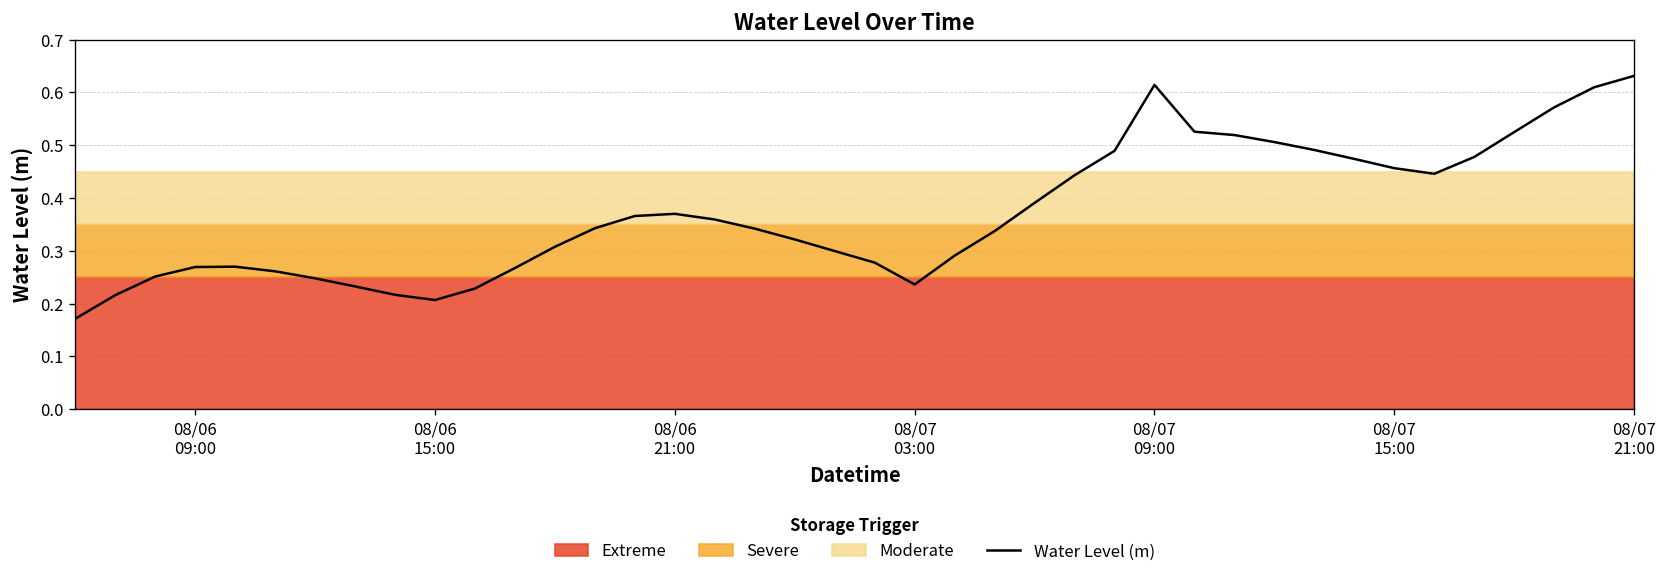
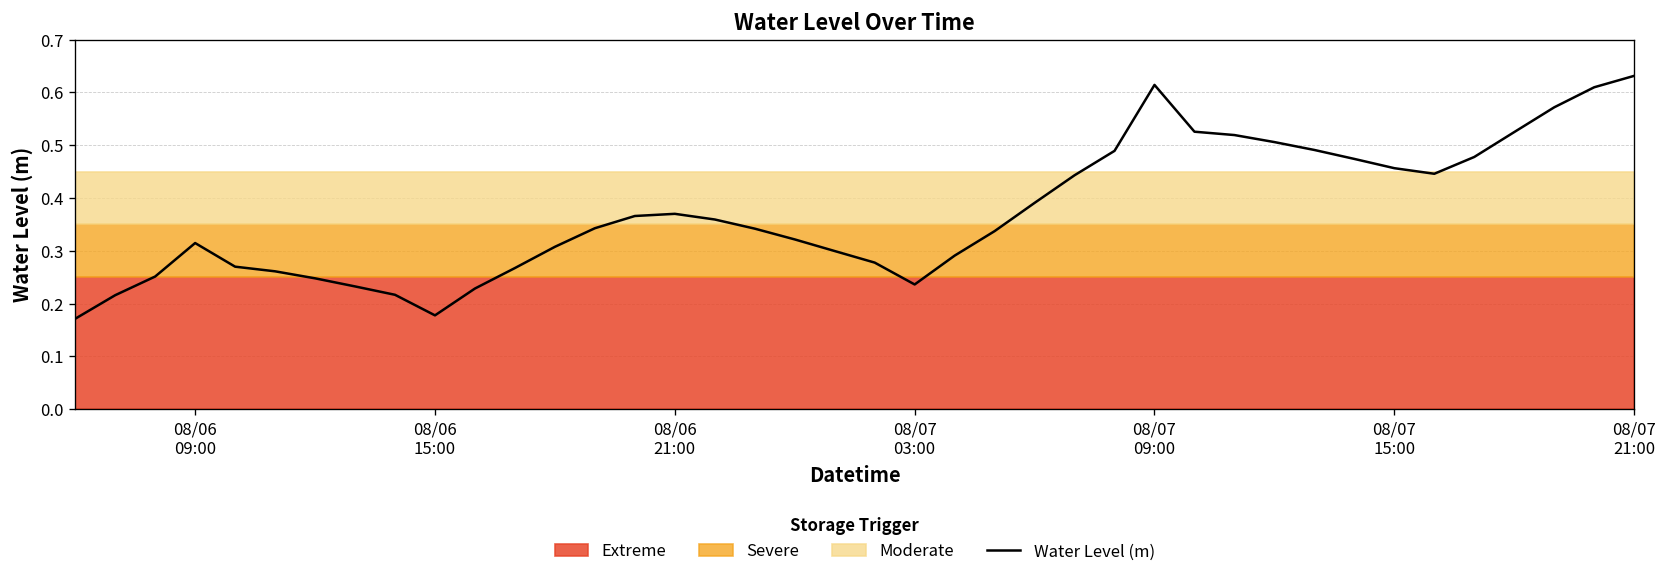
Water Level (m), 08/06 09:00: 0.27 -> 0.31
Water Level (m), 08/06 15:00: 0.21 -> 0.18
